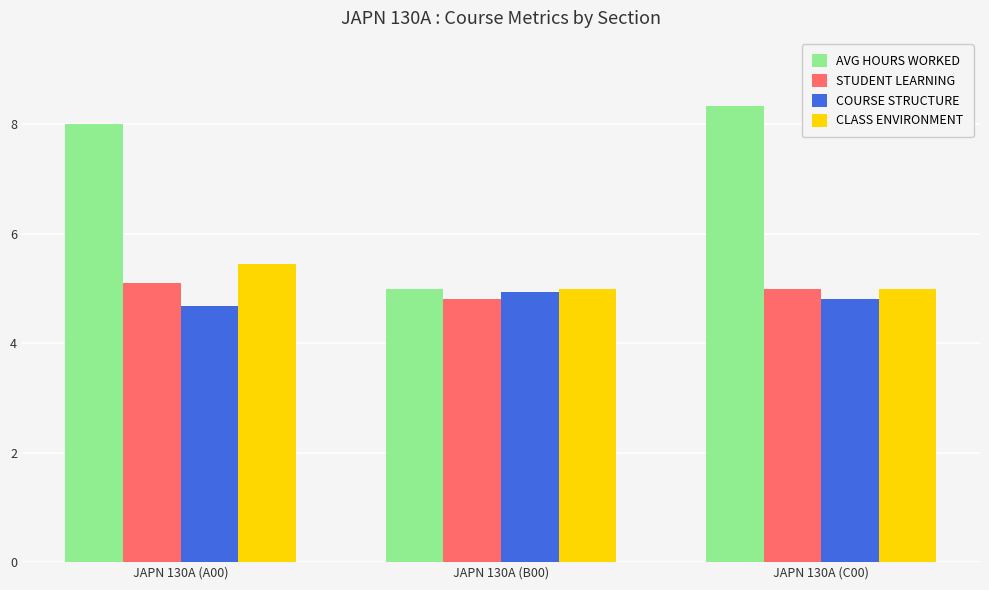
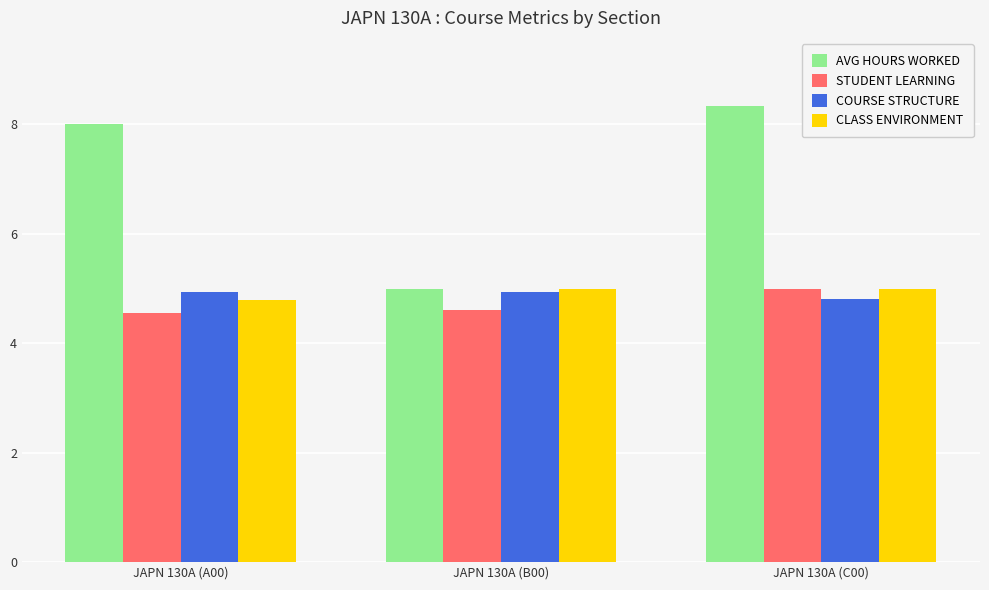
STUDENT LEARNING, JAPN 130A (A00): 5.1 -> 4.6
COURSE STRUCTURE, JAPN 130A (A00): 4.7 -> 4.9
CLASS ENVIRONMENT, JAPN 130A (A00): 5.4 -> 4.8
STUDENT LEARNING, JAPN 130A (B00): 4.8 -> 4.6
